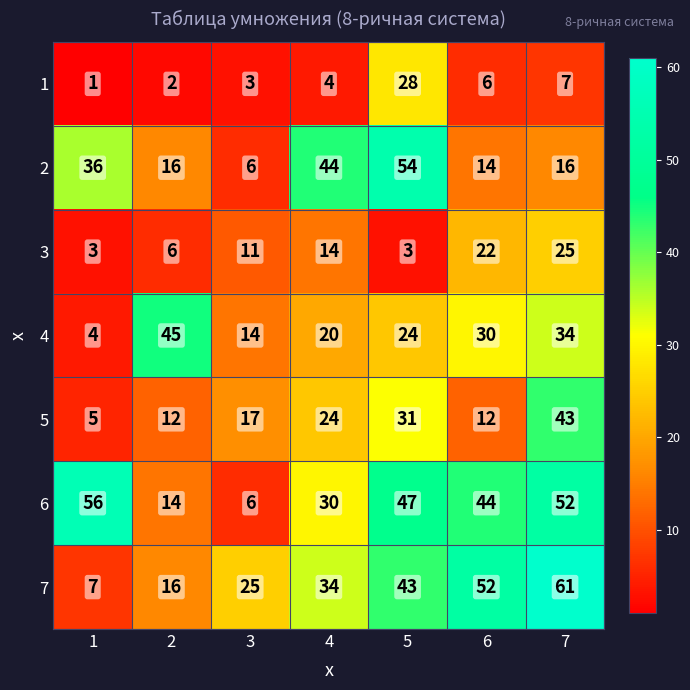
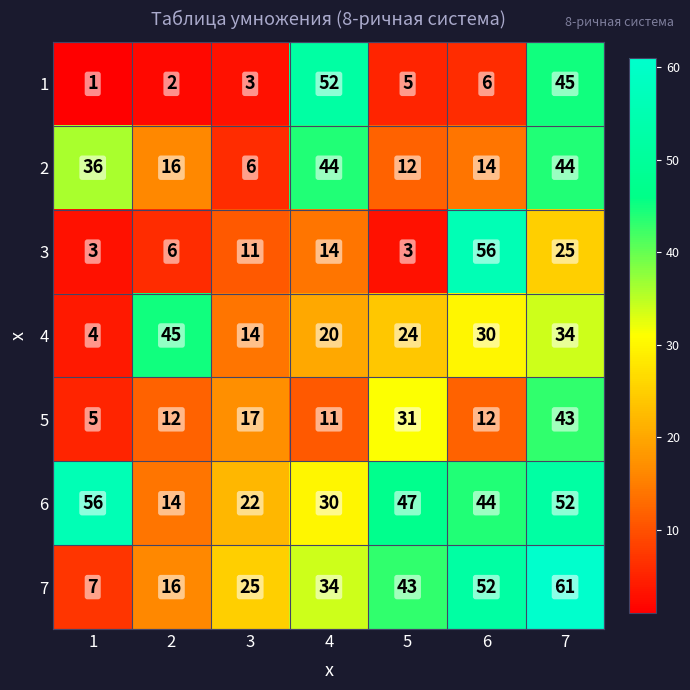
1, 4: 4 -> 52
1, 5: 28 -> 5
1, 7: 7 -> 45
2, 5: 54 -> 12
2, 7: 16 -> 44
3, 6: 22 -> 56
5, 4: 24 -> 11
6, 3: 6 -> 22
